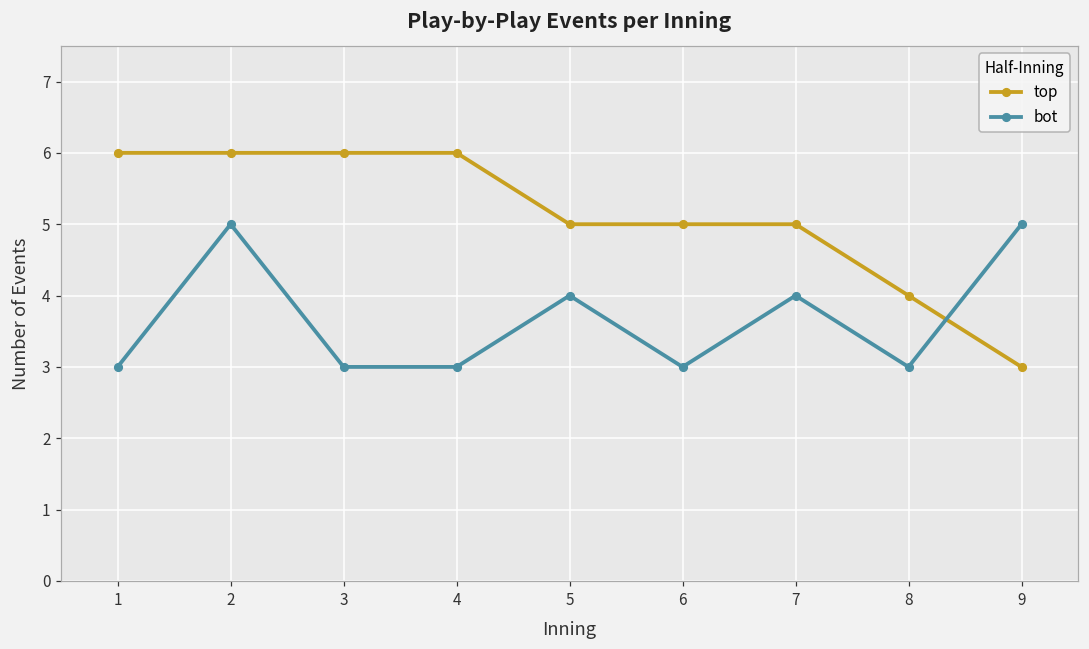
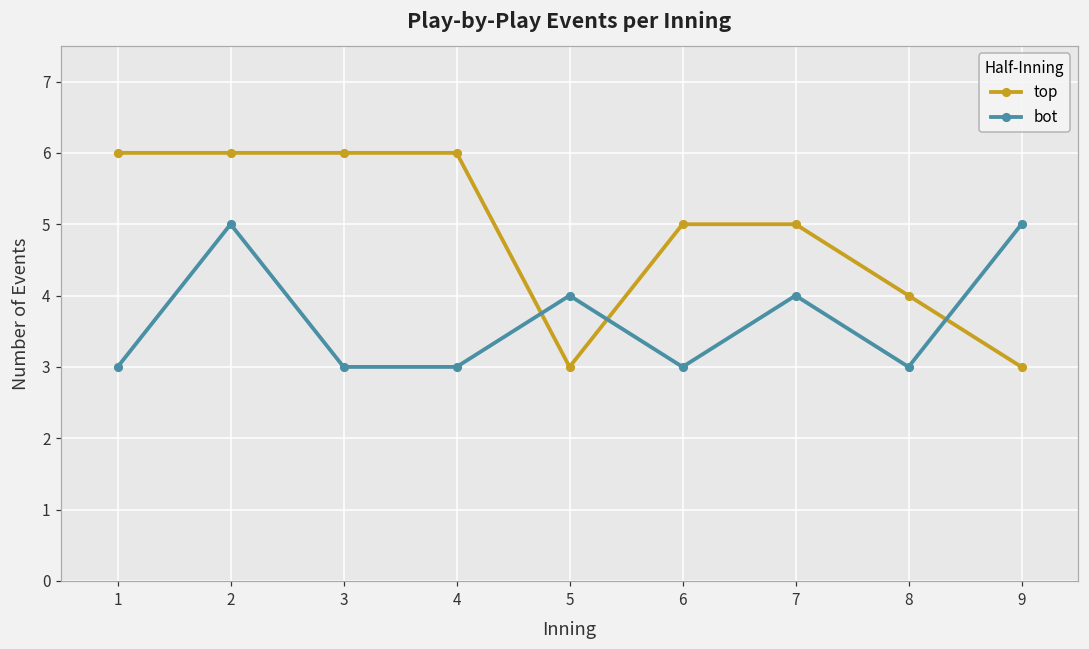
top, 5: 5 -> 3
